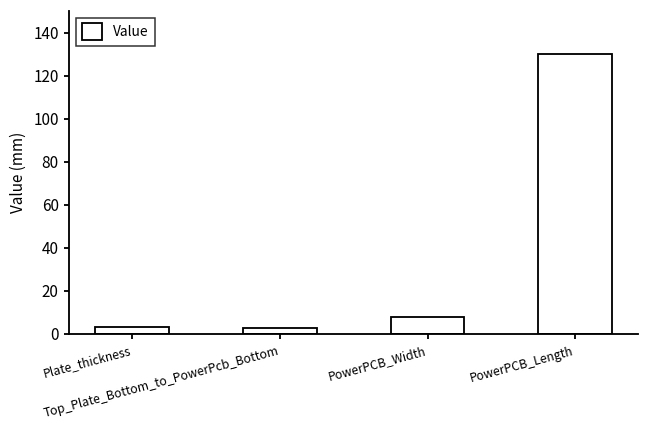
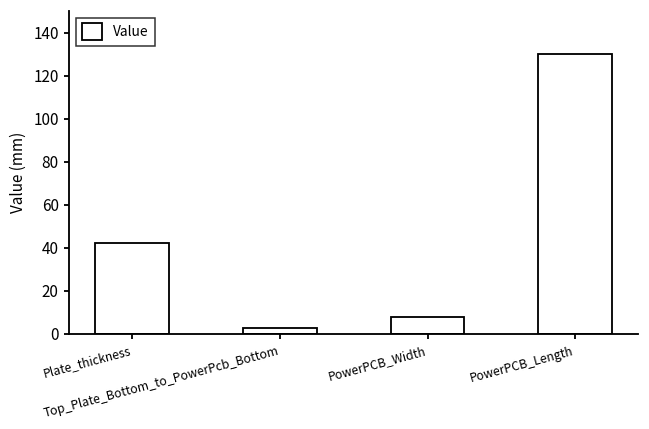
Plate_thickness: 3 -> 42
